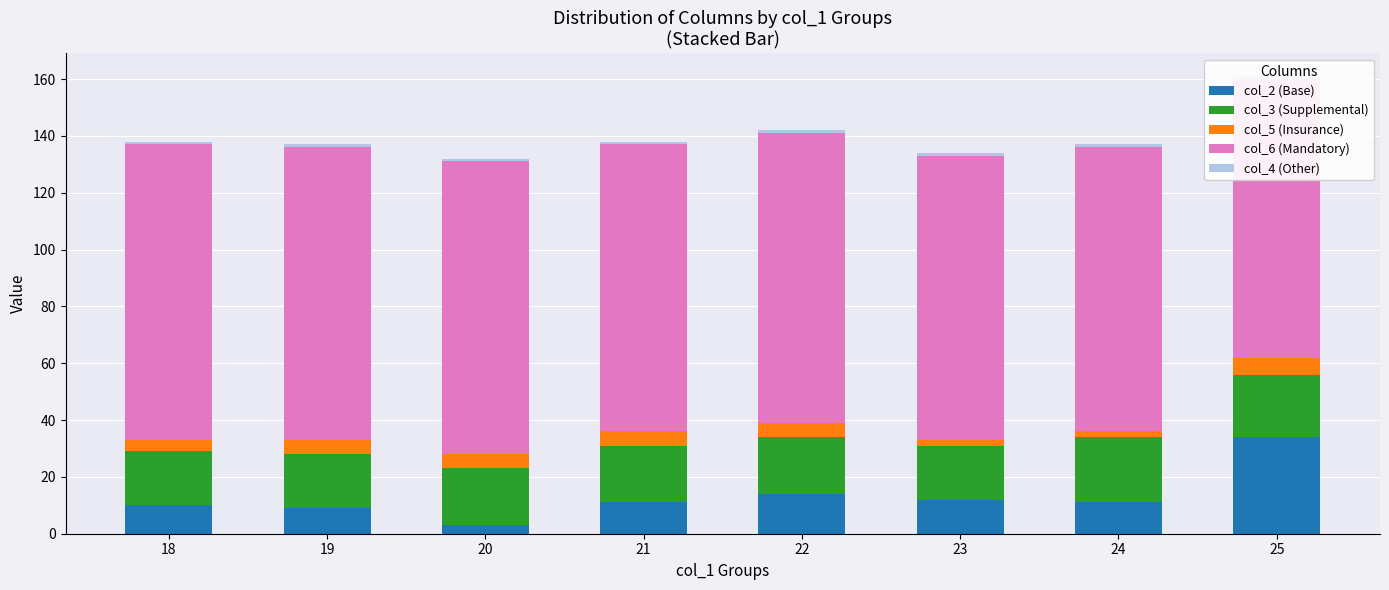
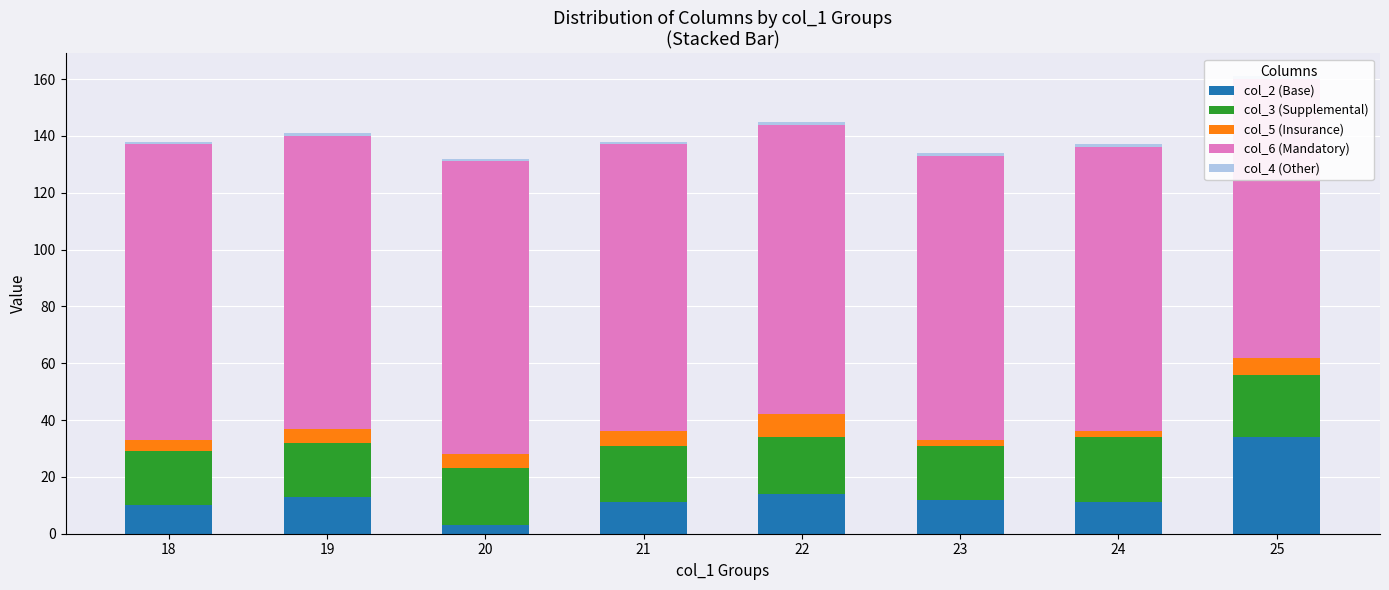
col_2 (Base), 19: 9 -> 13
col_5 (Insurance), 22: 5 -> 8
